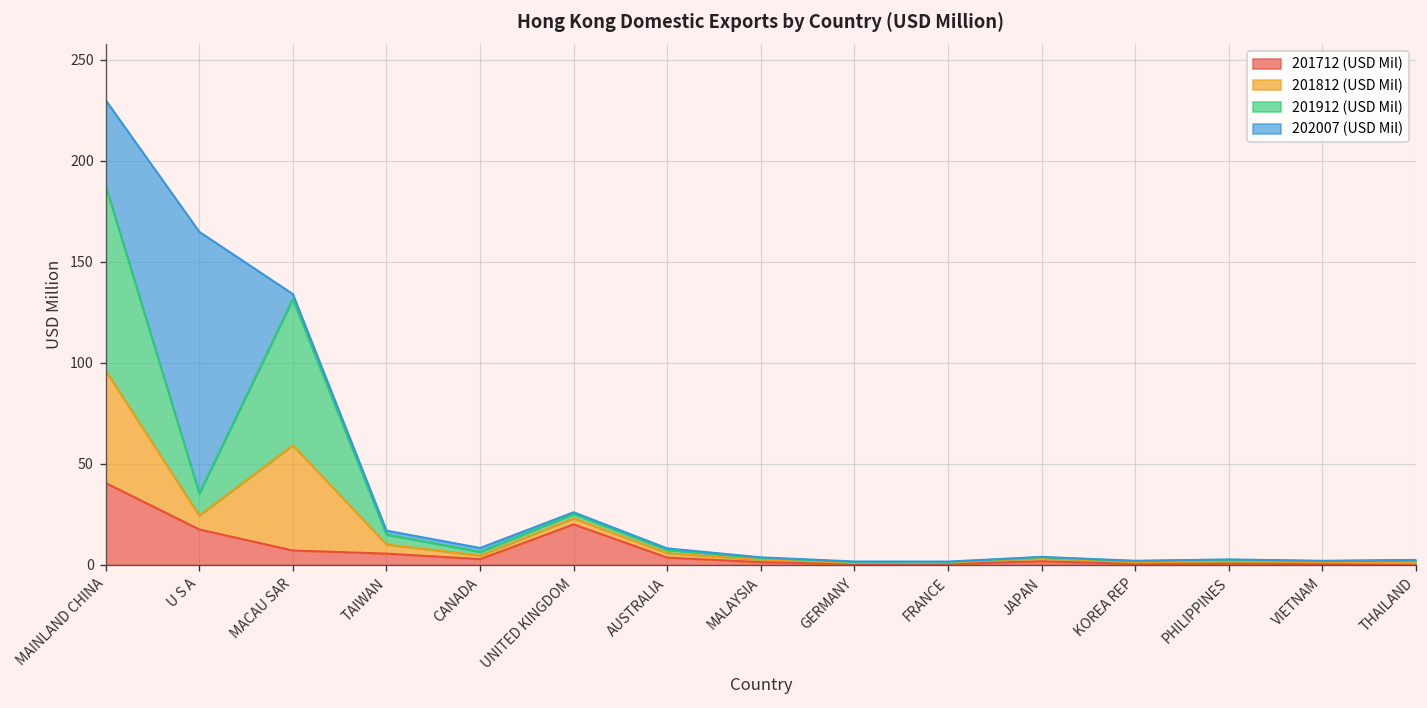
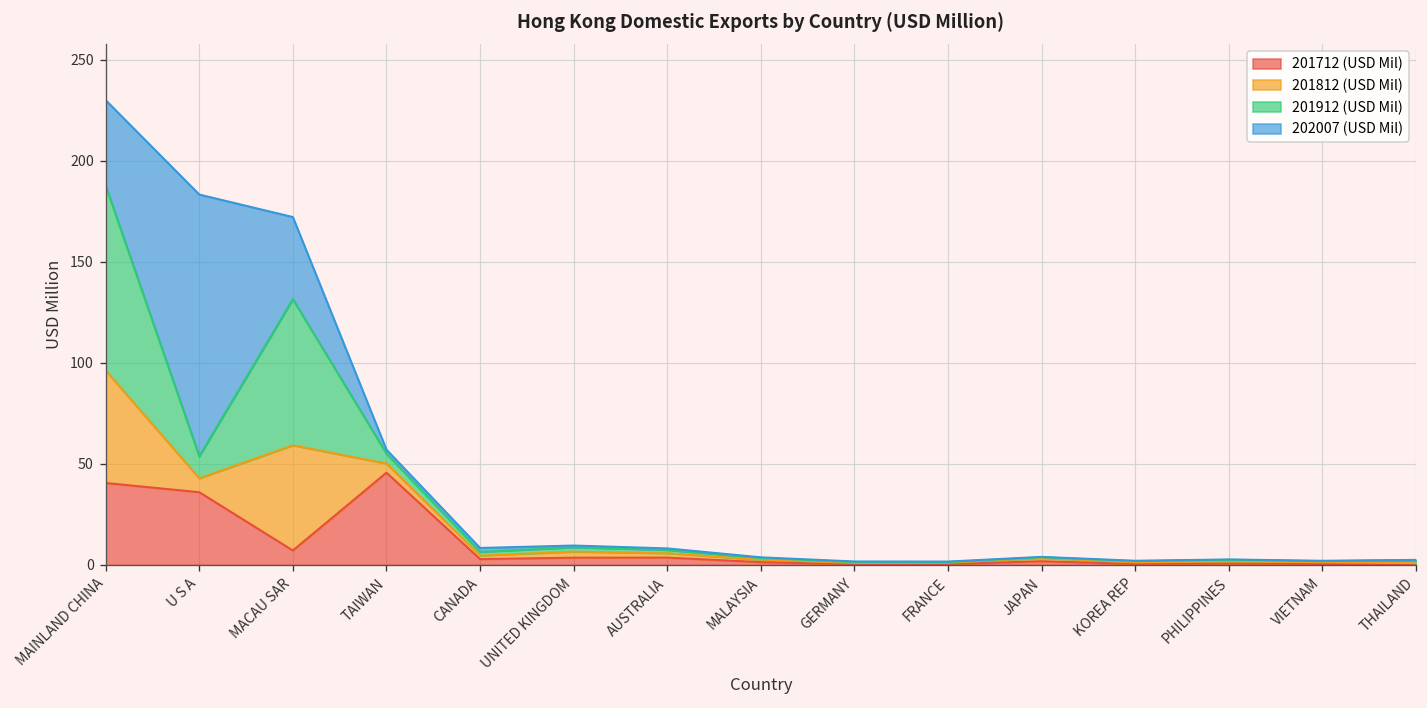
201712 (USD Mil), U S A: 18 -> 36
202007 (USD Mil), MACAU SAR: 3 -> 41
201712 (USD Mil), TAIWAN: 6 -> 46
201712 (USD Mil), UNITED KINGDOM: 20 -> 4
